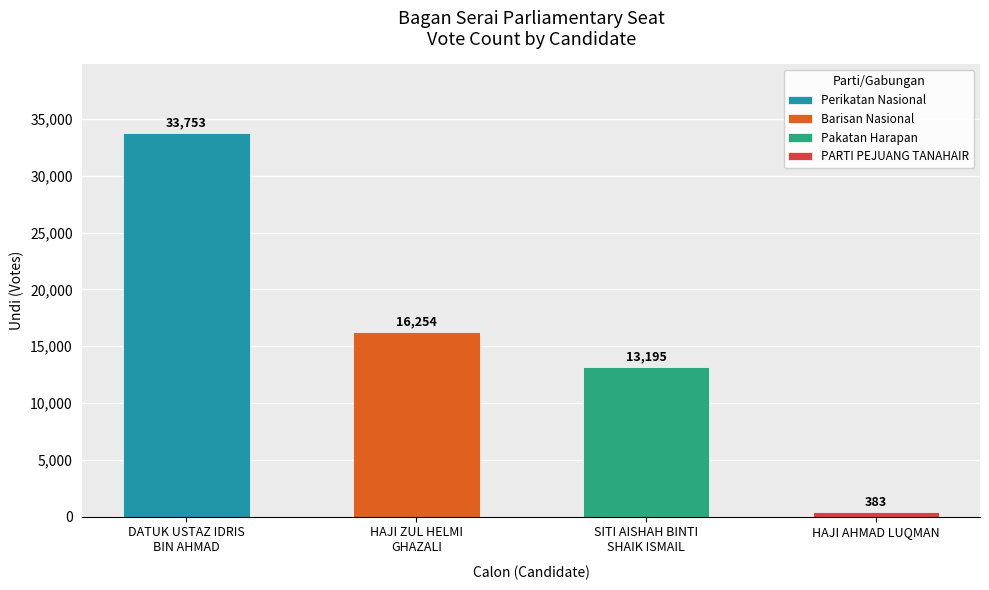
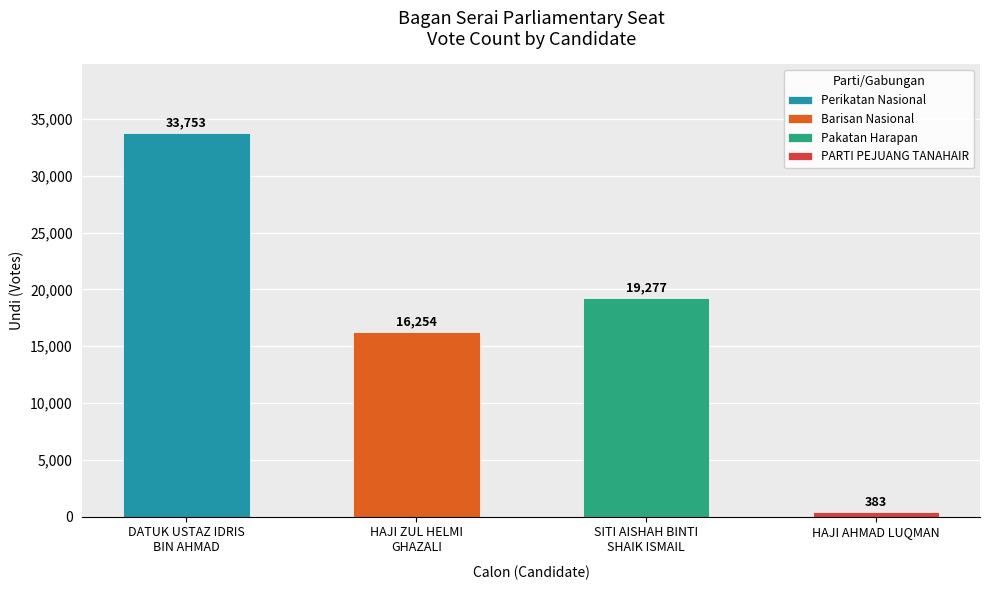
SITI AISHAH BINTI SHAIK ISMAIL: 13,195 -> 19,277
